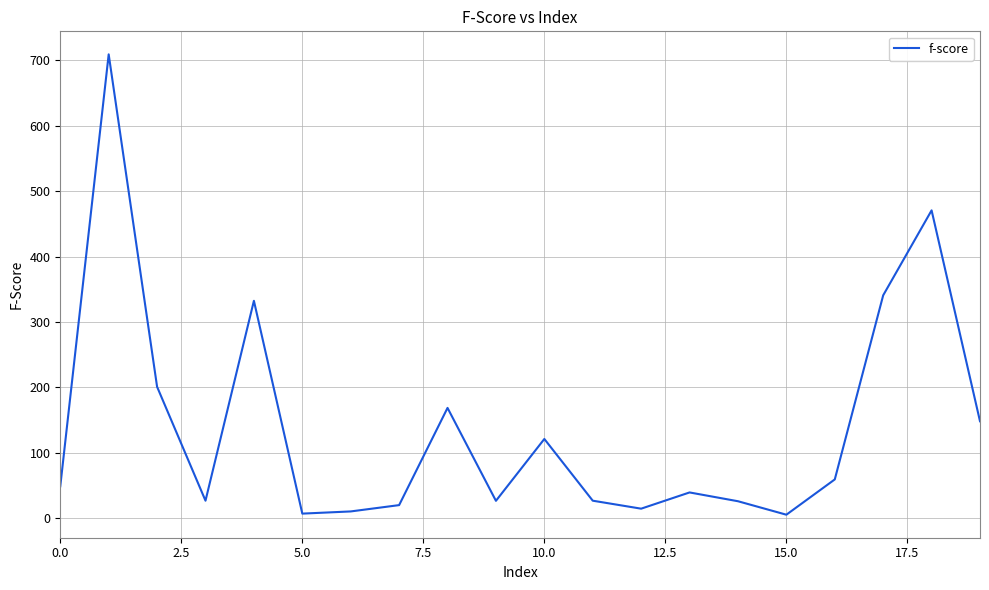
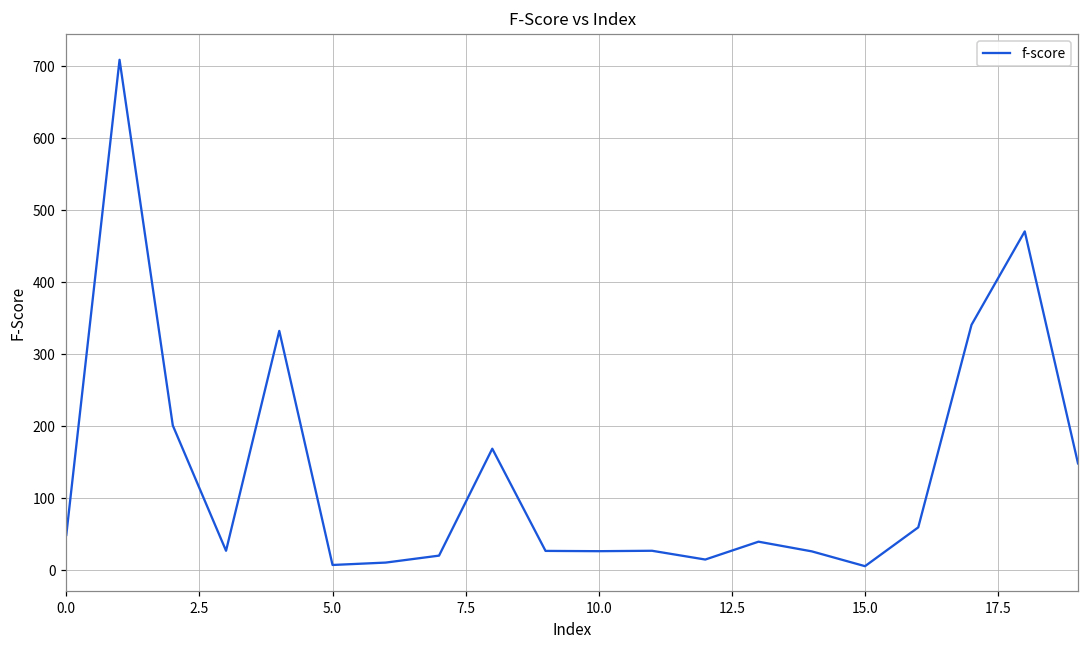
10.0: 120 -> 30
